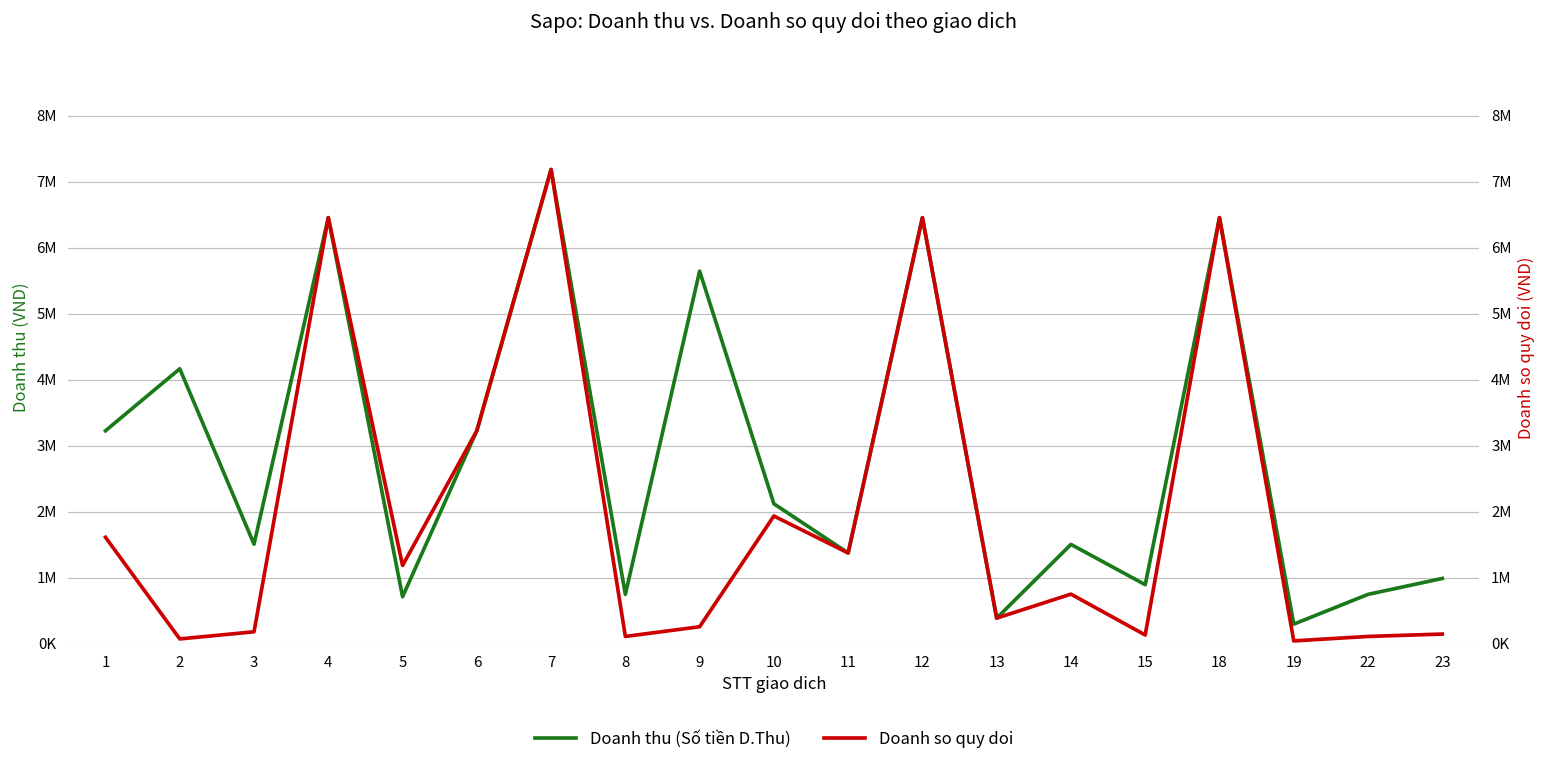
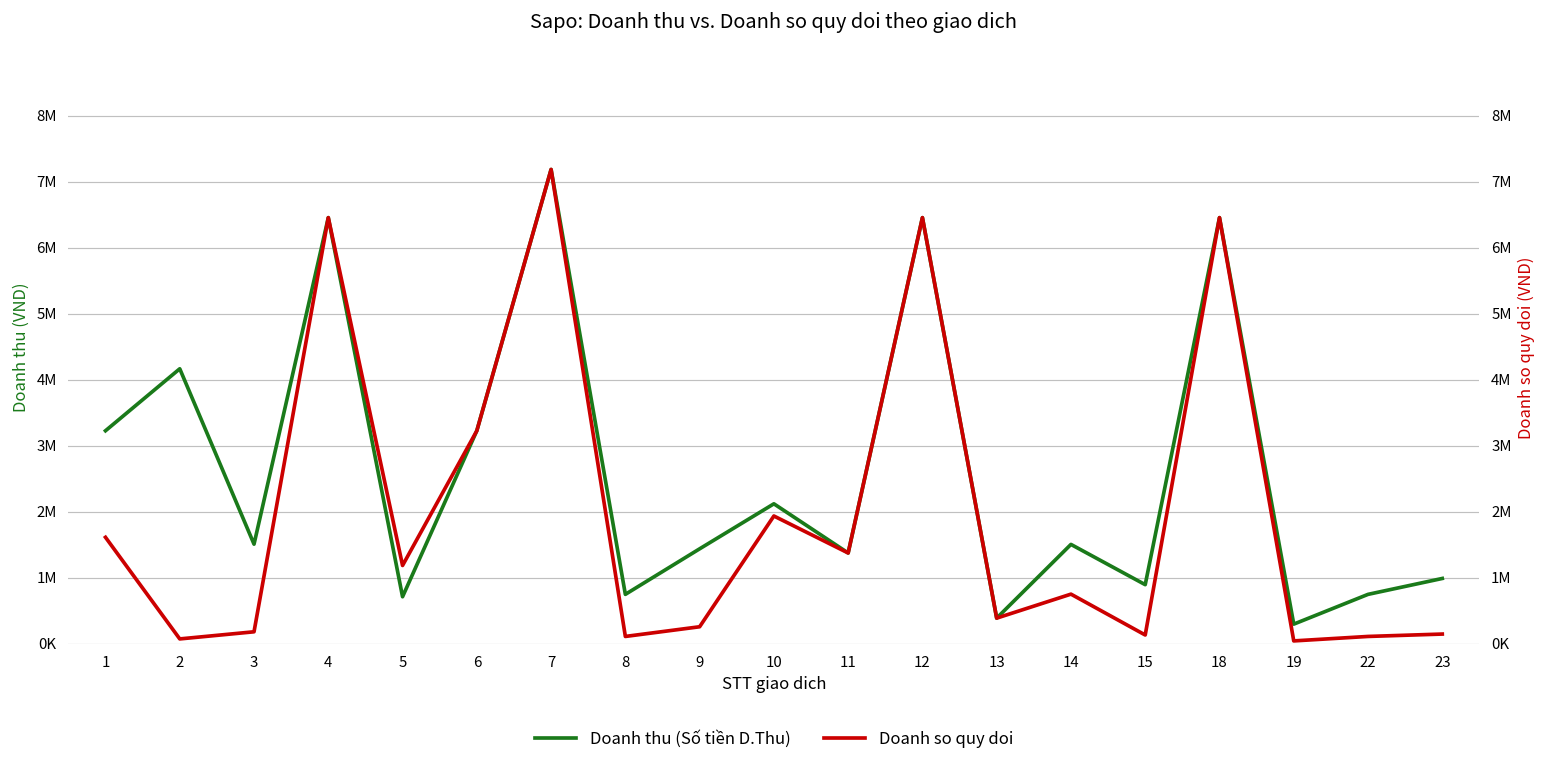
Doanh thu (Số tiền D.Thu), 9: 5600000 -> 1400000
